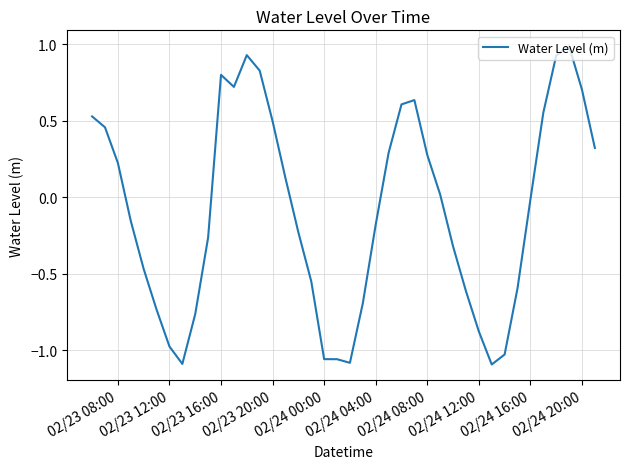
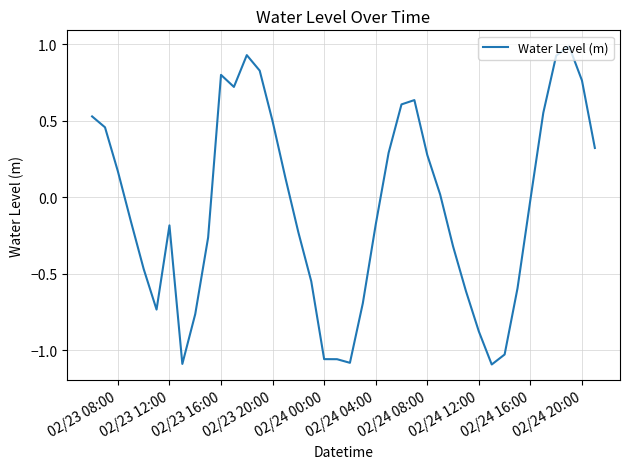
02/23 08:00: 0.22 -> 0.17
02/23 12:00: -0.97 -> -0.18
02/24 20:00: 0.70 -> 0.76
